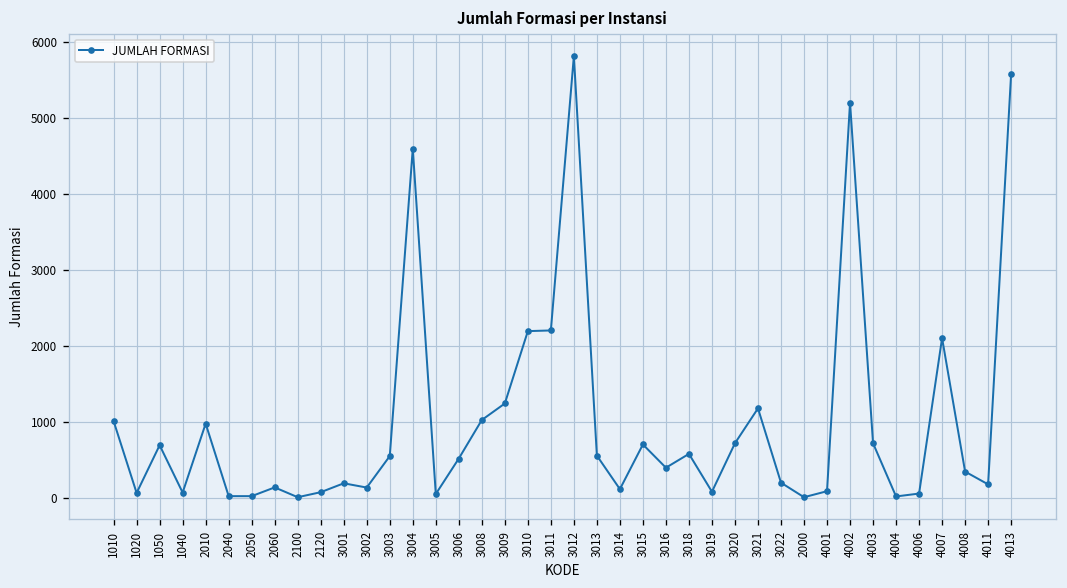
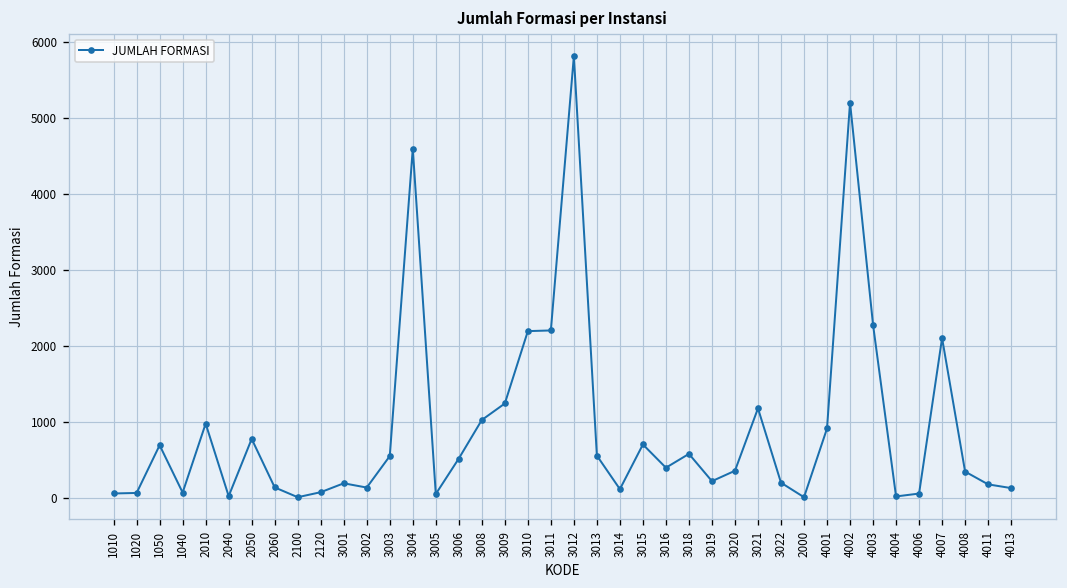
1010: 1000 -> 100
2050: 0 -> 800
3019: 100 -> 200
3020: 700 -> 400
4001: 100 -> 900
4003: 700 -> 2300
4013: 5600 -> 100
